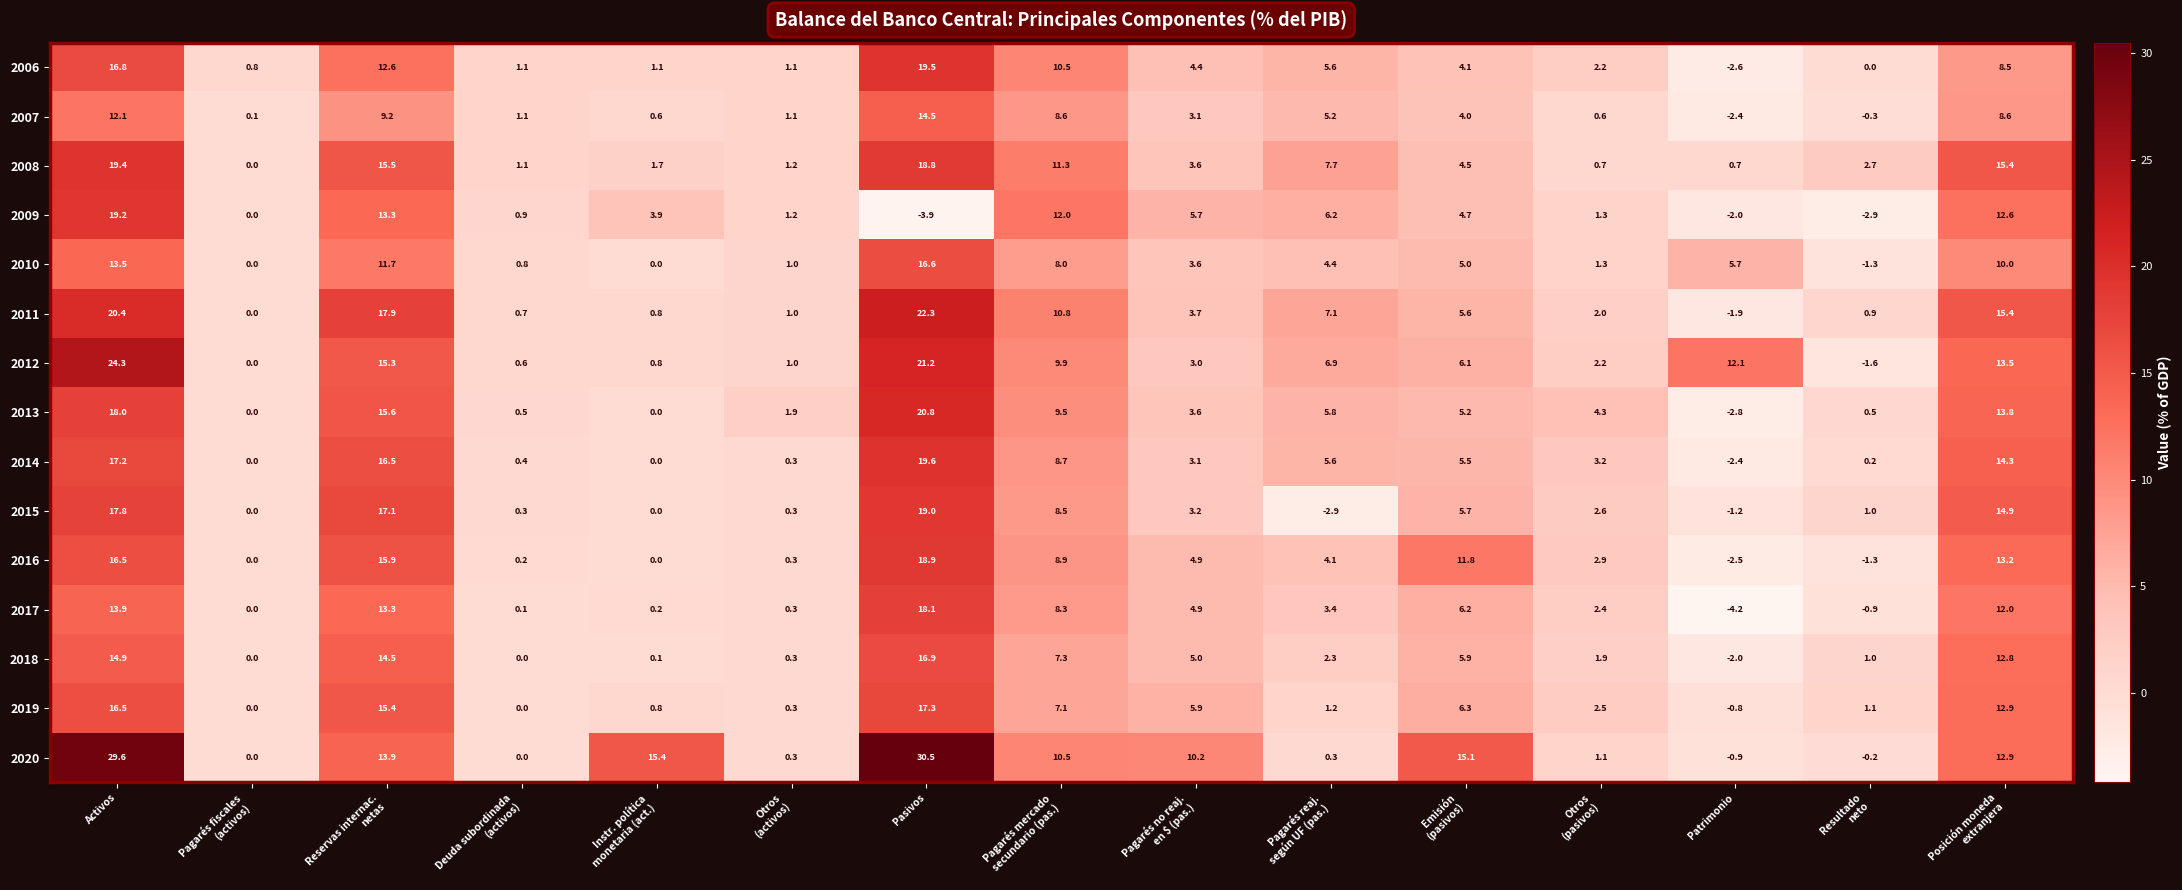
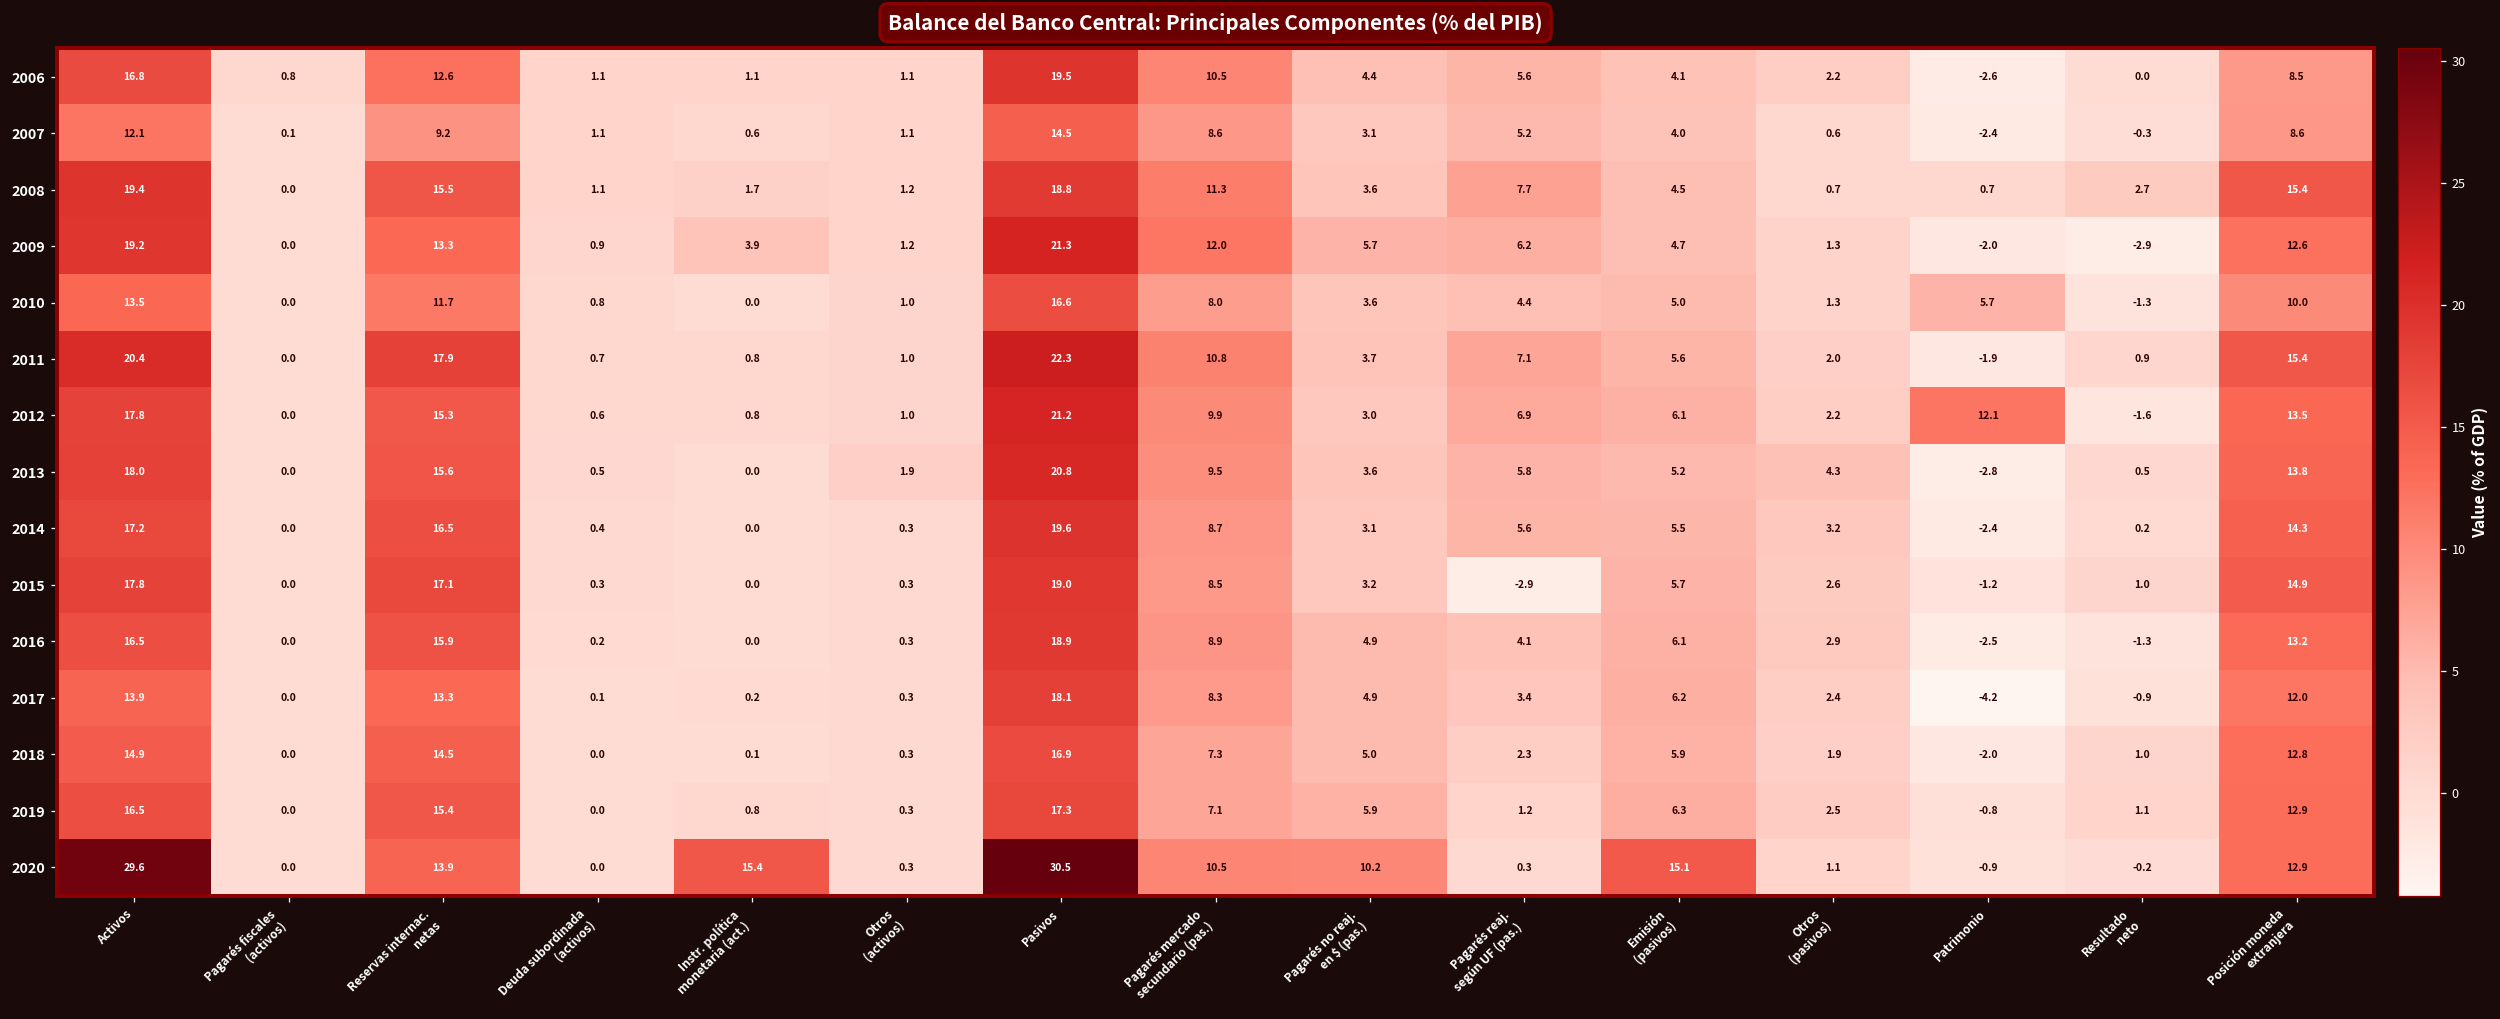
2009, Pasivos: -3.9 -> 21.3
2012, Activos: 24.3 -> 17.8
2016, Emisión (pasivos): 11.8 -> 6.1
